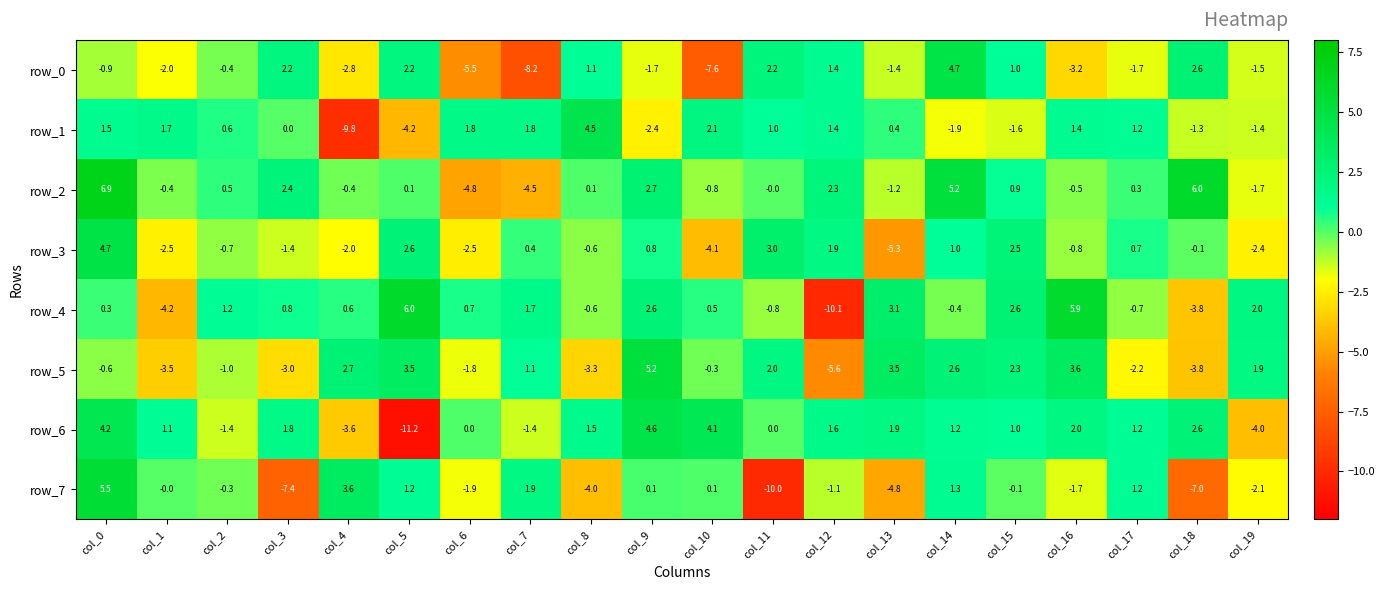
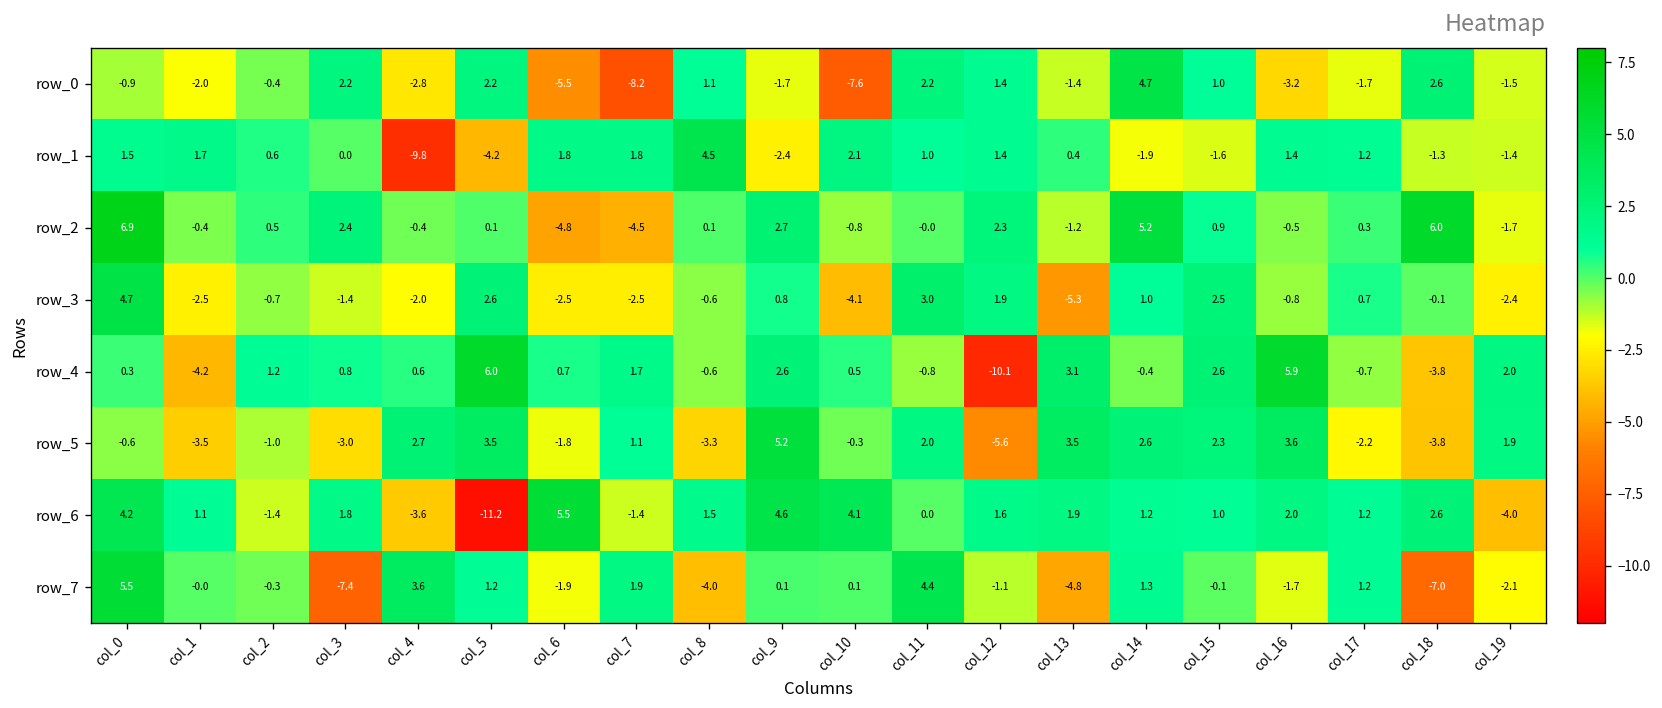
row_3, col_7: 0.4 -> -2.5
row_6, col_6: 0.0 -> 5.5
row_7, col_11: -10.0 -> 4.4
